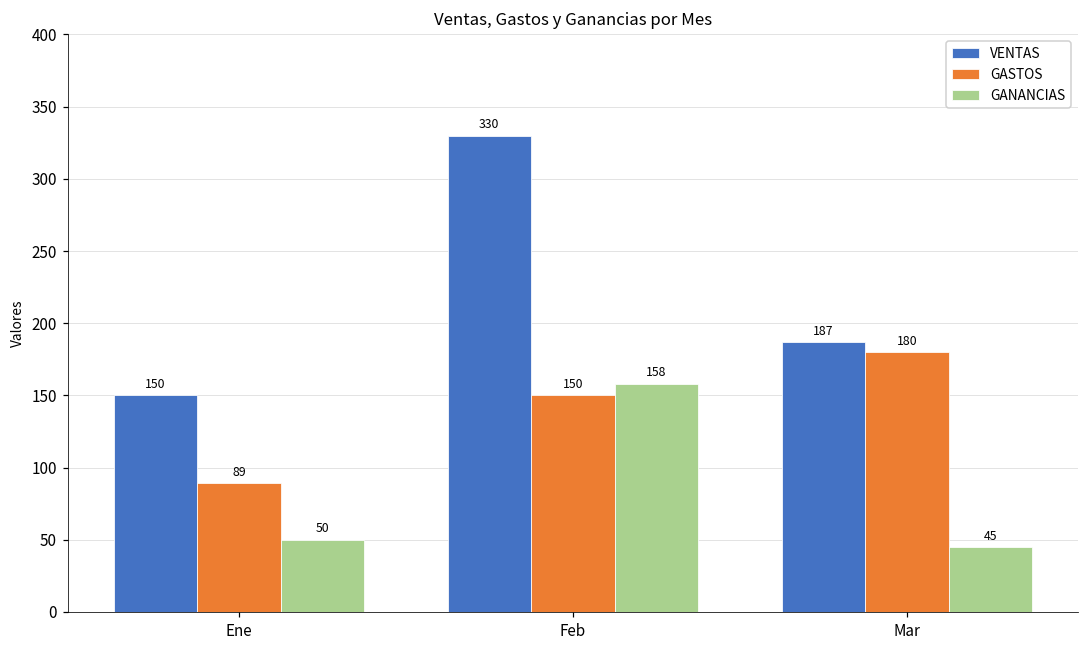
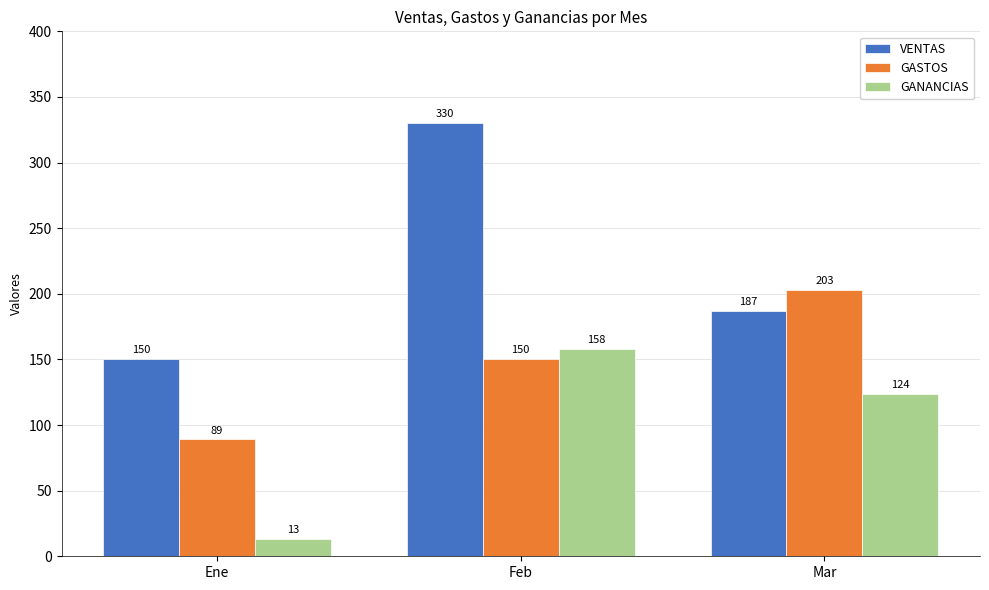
GANANCIAS, Ene: 50 -> 13
GASTOS, Mar: 180 -> 203
GANANCIAS, Mar: 45 -> 124
